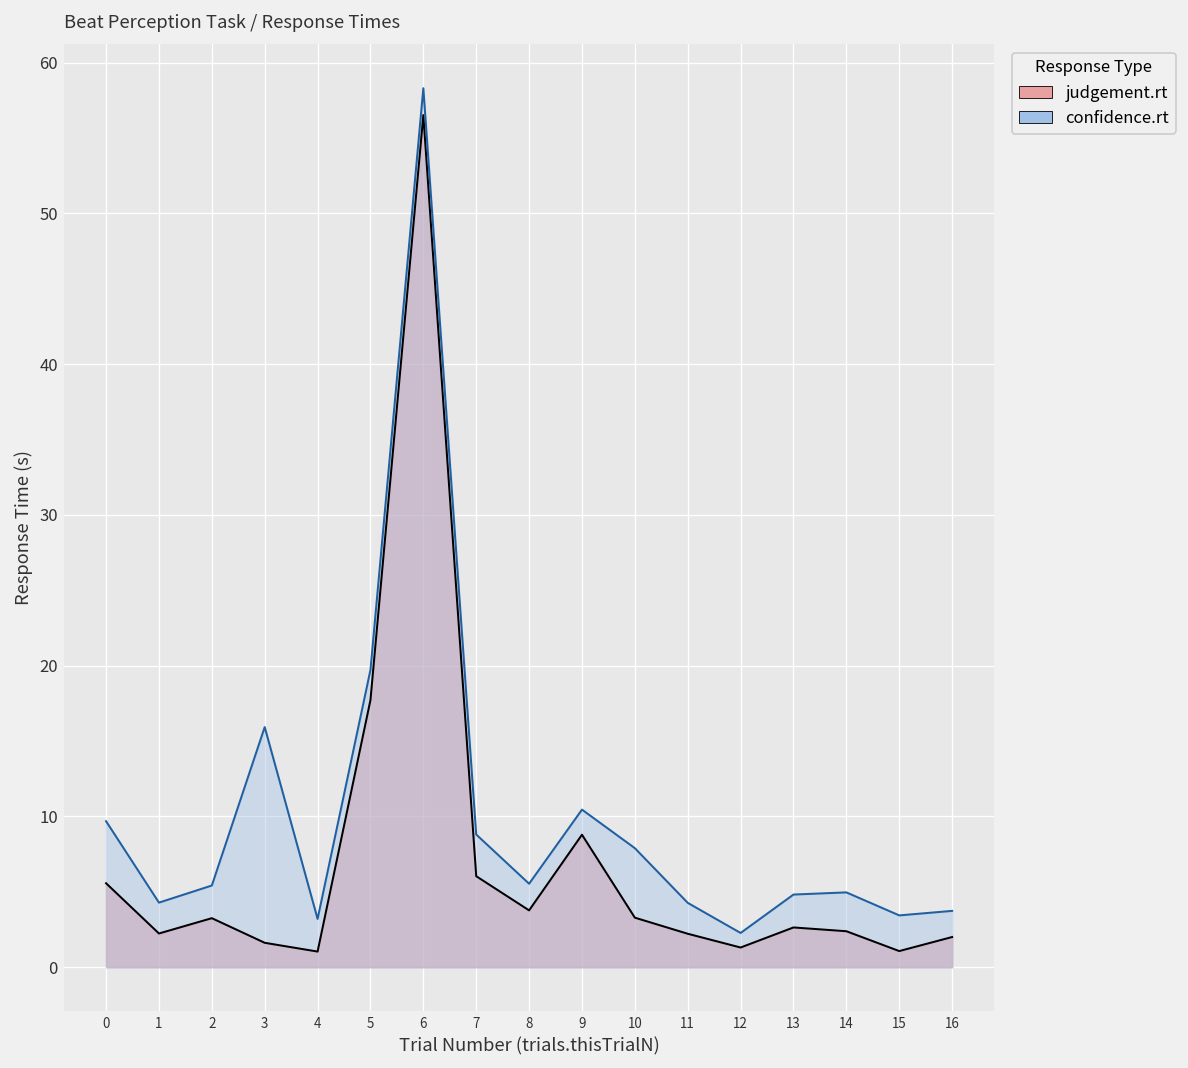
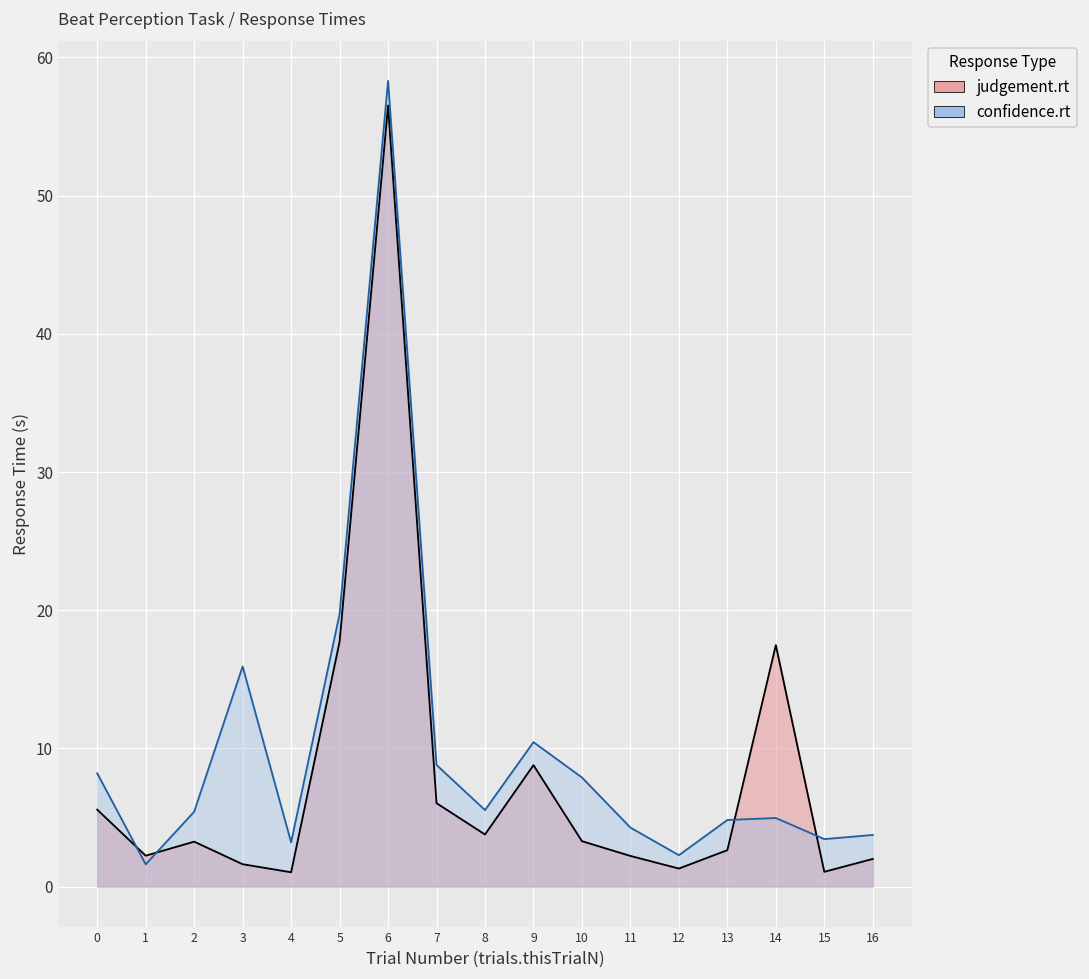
confidence.rt, 0: 9.7 -> 8.2
confidence.rt, 1: 4.3 -> 1.6
judgement.rt, 14: 2.4 -> 17.5
